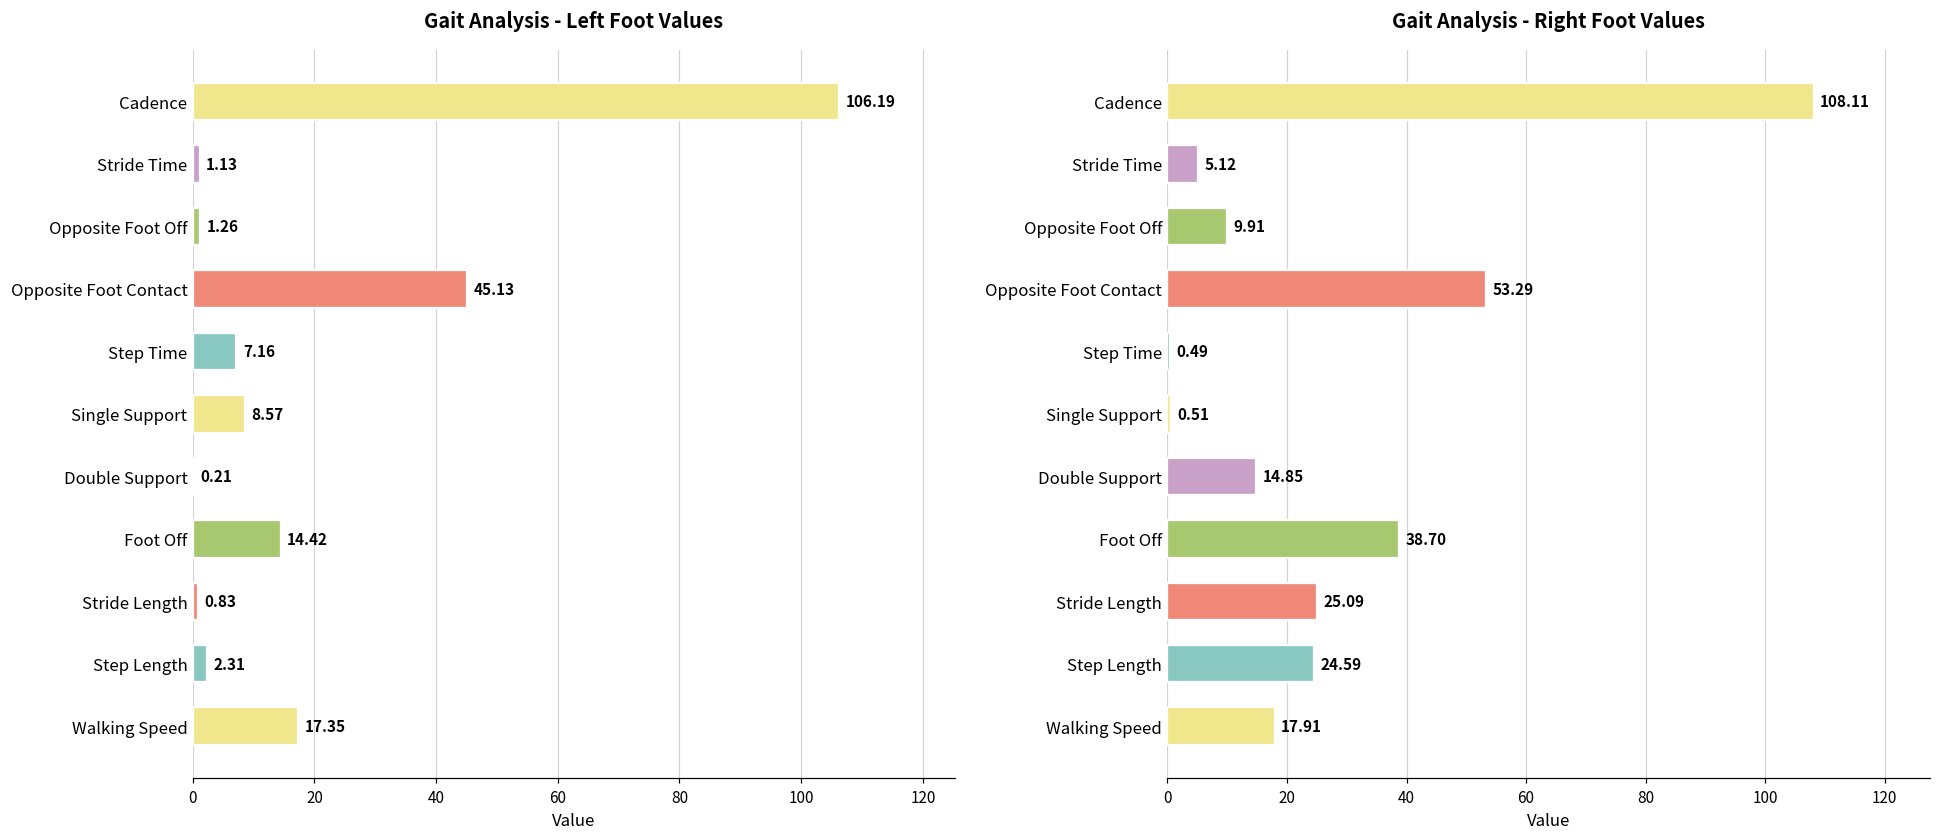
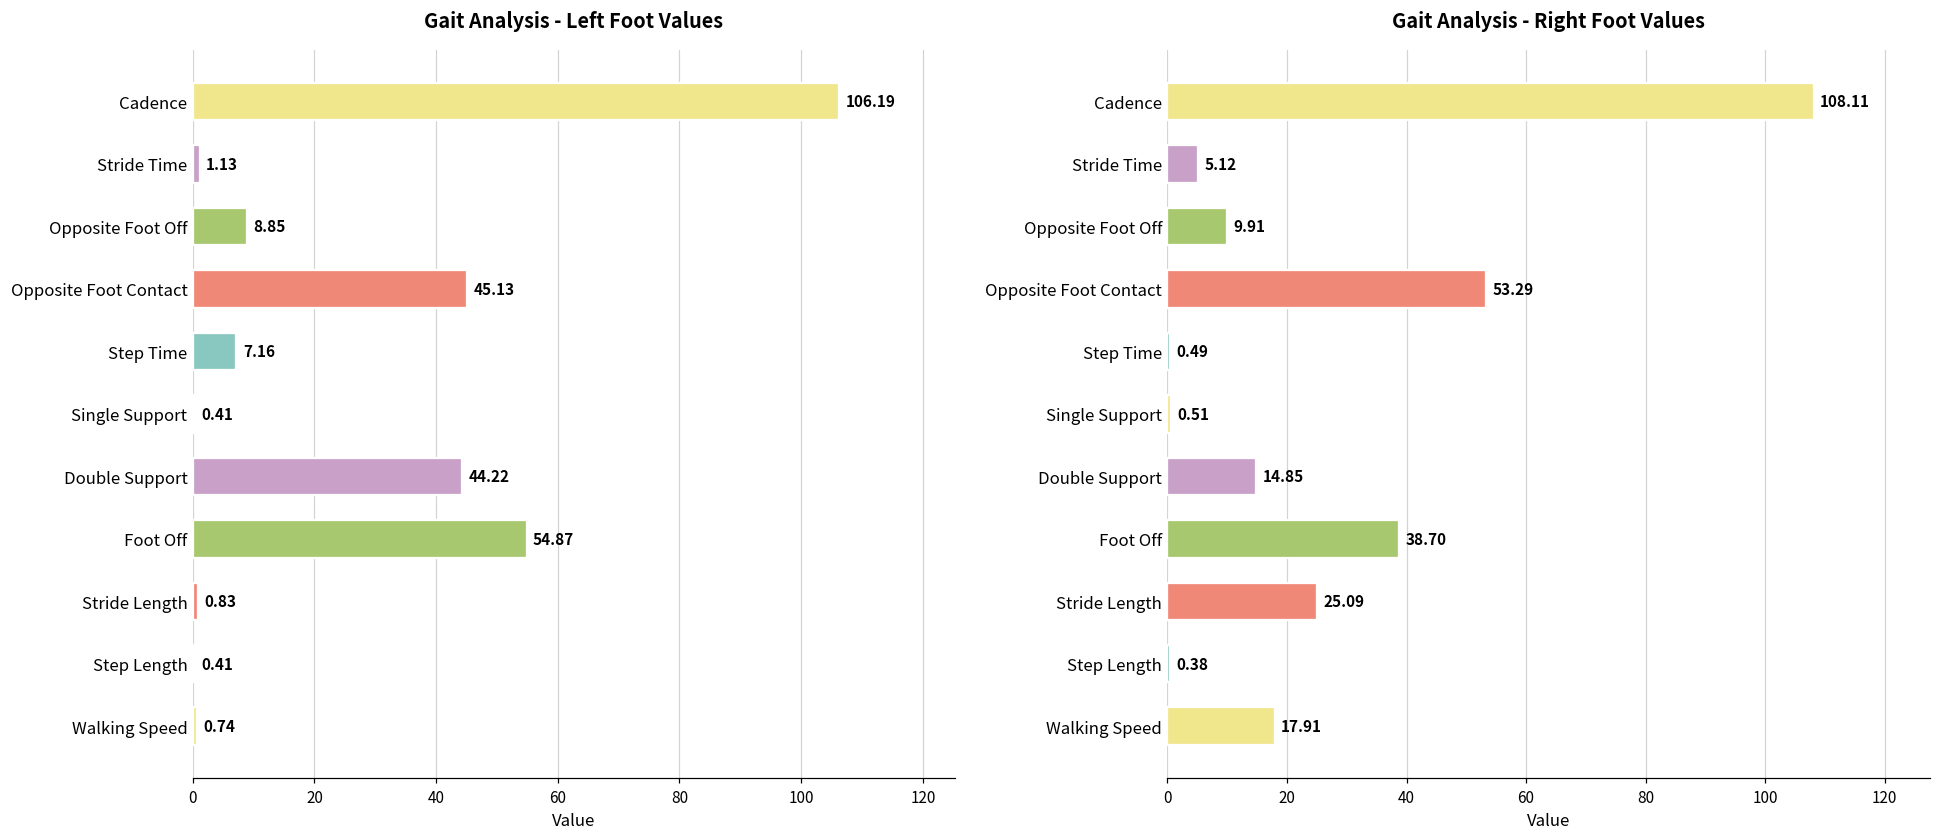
Gait Analysis - Left Foot Values, Opposite Foot Off: 1.26 -> 8.85
Gait Analysis - Left Foot Values, Single Support: 8.57 -> 0.41
Gait Analysis - Left Foot Values, Double Support: 0.21 -> 44.22
Gait Analysis - Left Foot Values, Foot Off: 14.42 -> 54.87
Gait Analysis - Left Foot Values, Step Length: 2.31 -> 0.41
Gait Analysis - Left Foot Values, Walking Speed: 17.35 -> 0.74
Gait Analysis - Right Foot Values, Step Length: 24.59 -> 0.38
